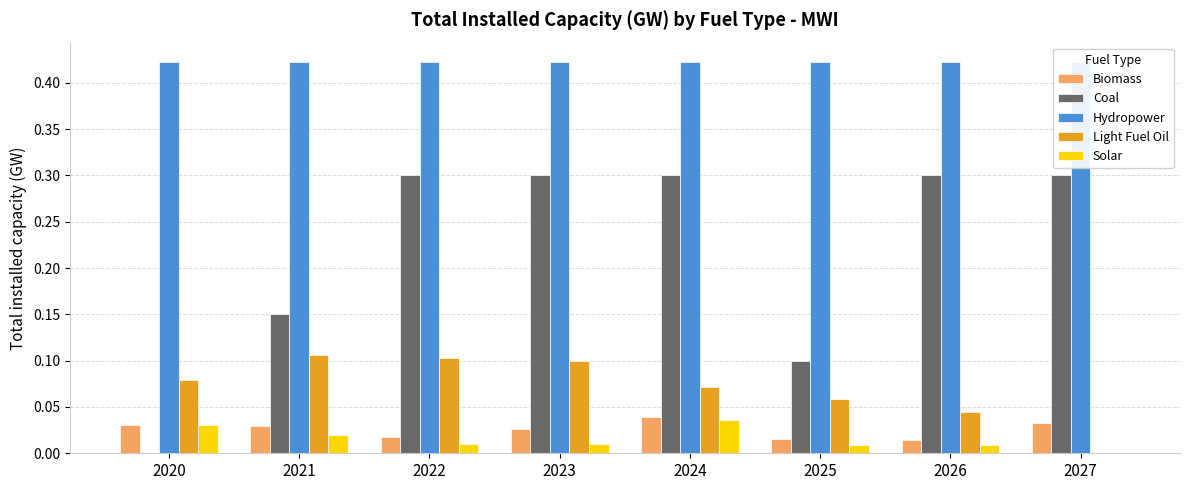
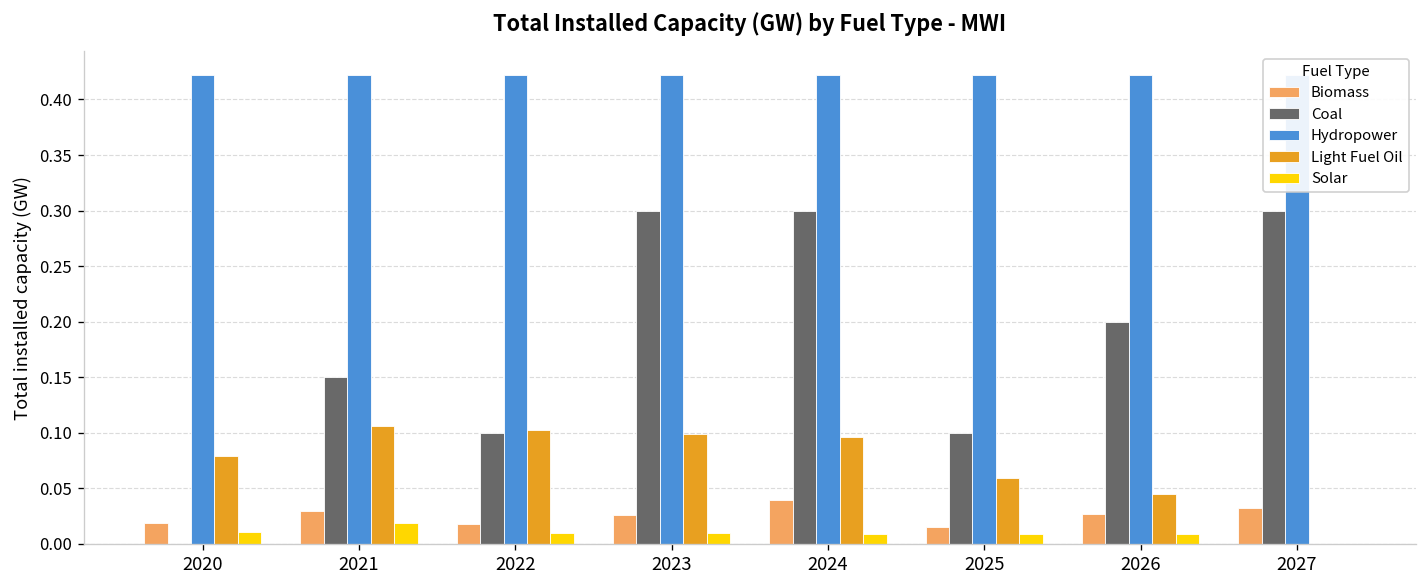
Biomass, 2020: 0.03 -> 0.02
Solar, 2020: 0.03 -> 0.01
Coal, 2022: 0.3 -> 0.1
Light Fuel Oil, 2024: 0.07 -> 0.10
Solar, 2024: 0.04 -> 0.01
Biomass, 2026: 0.01 -> 0.03
Coal, 2026: 0.3 -> 0.2
